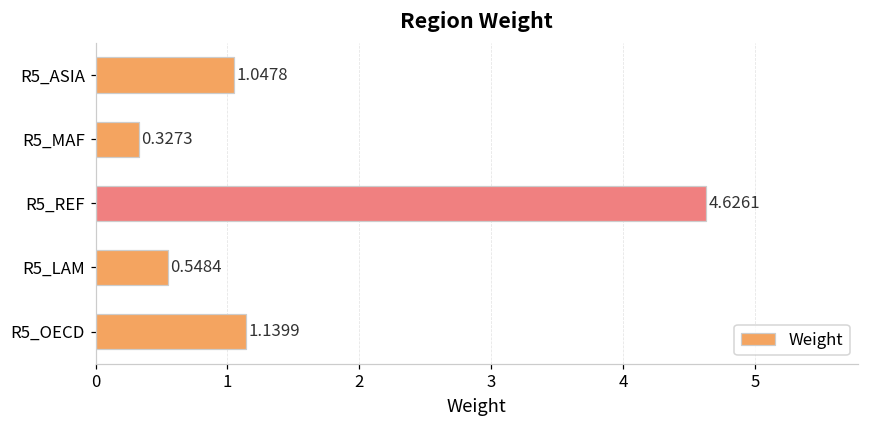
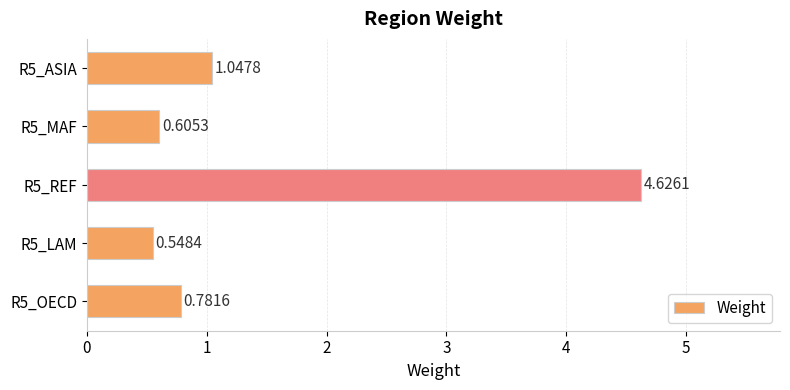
R5_MAF: 0.3273 -> 0.6053
R5_OECD: 1.1399 -> 0.7816
